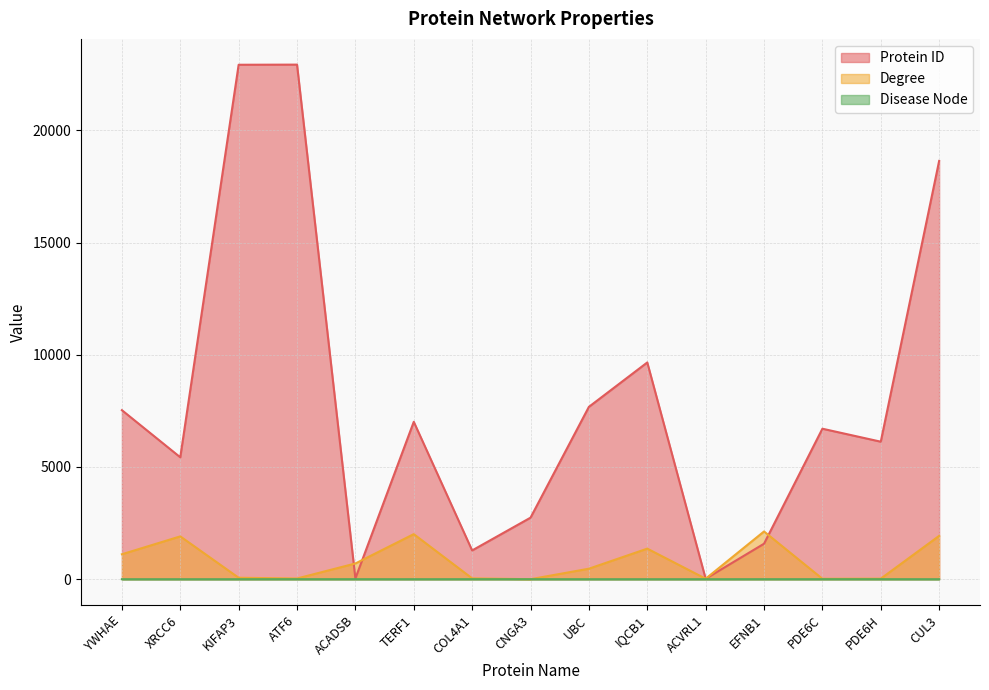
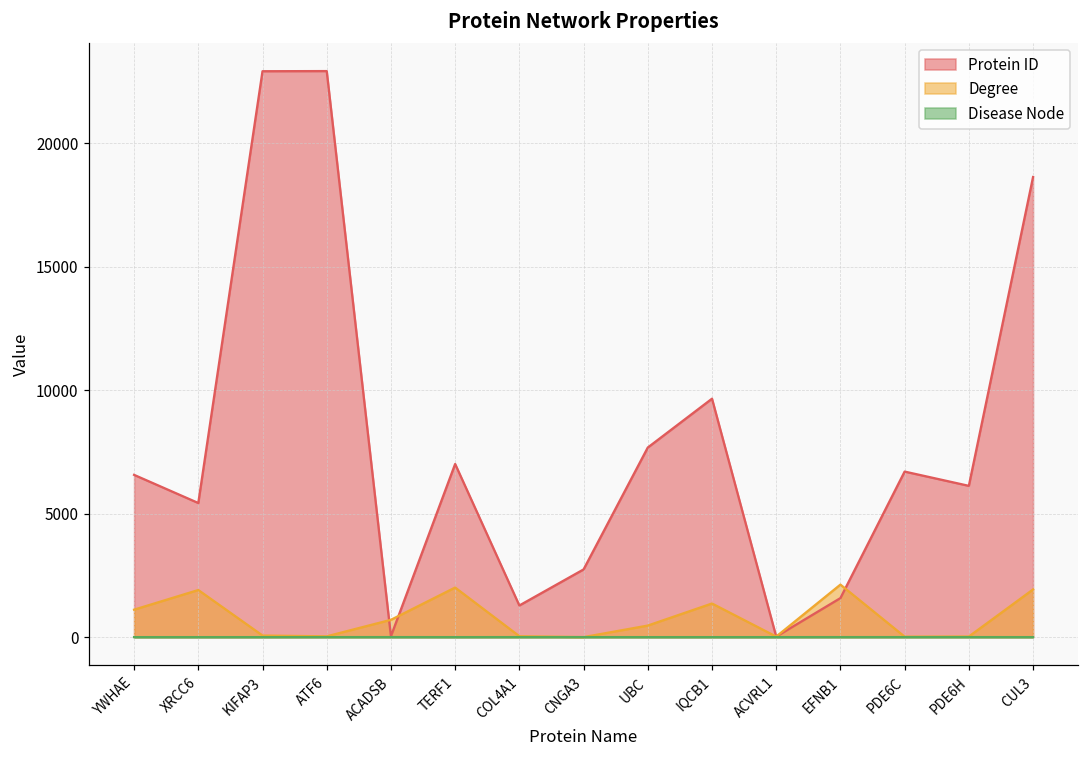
Protein ID, YWHAE: 7500 -> 6600
